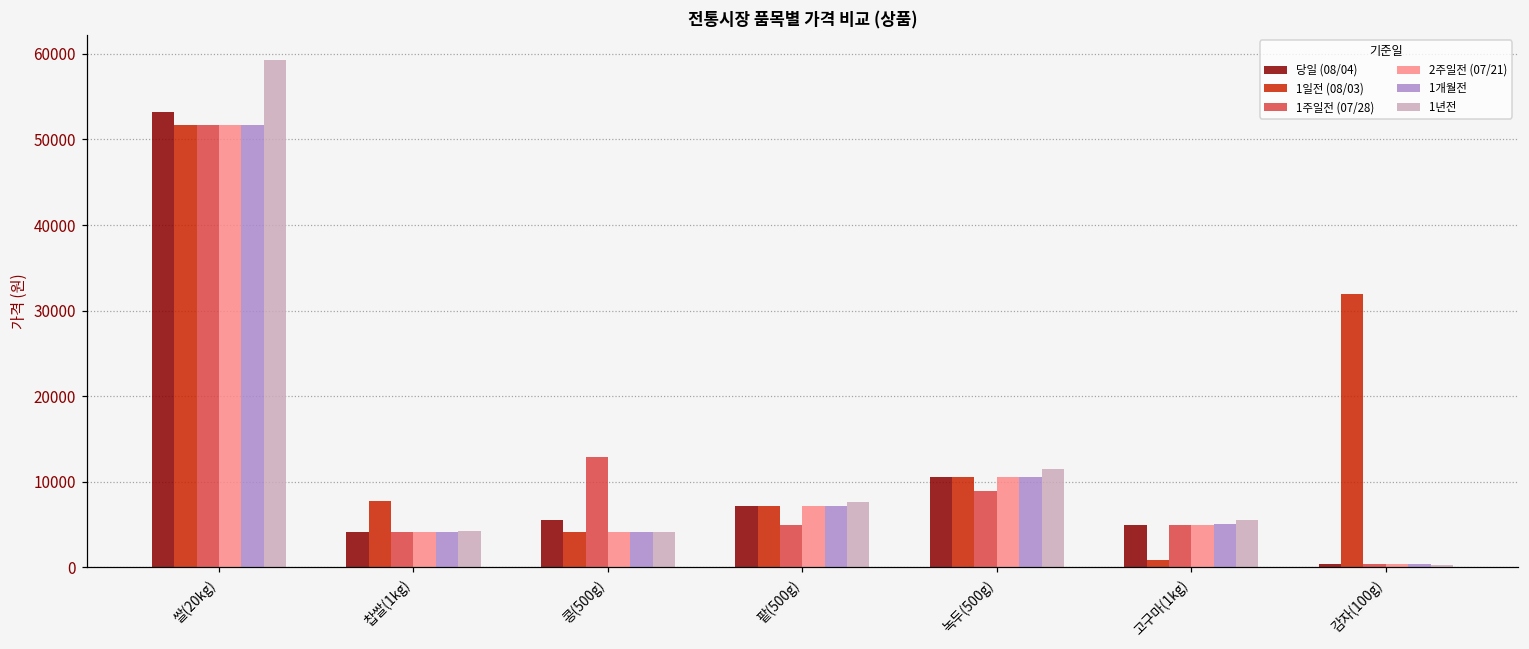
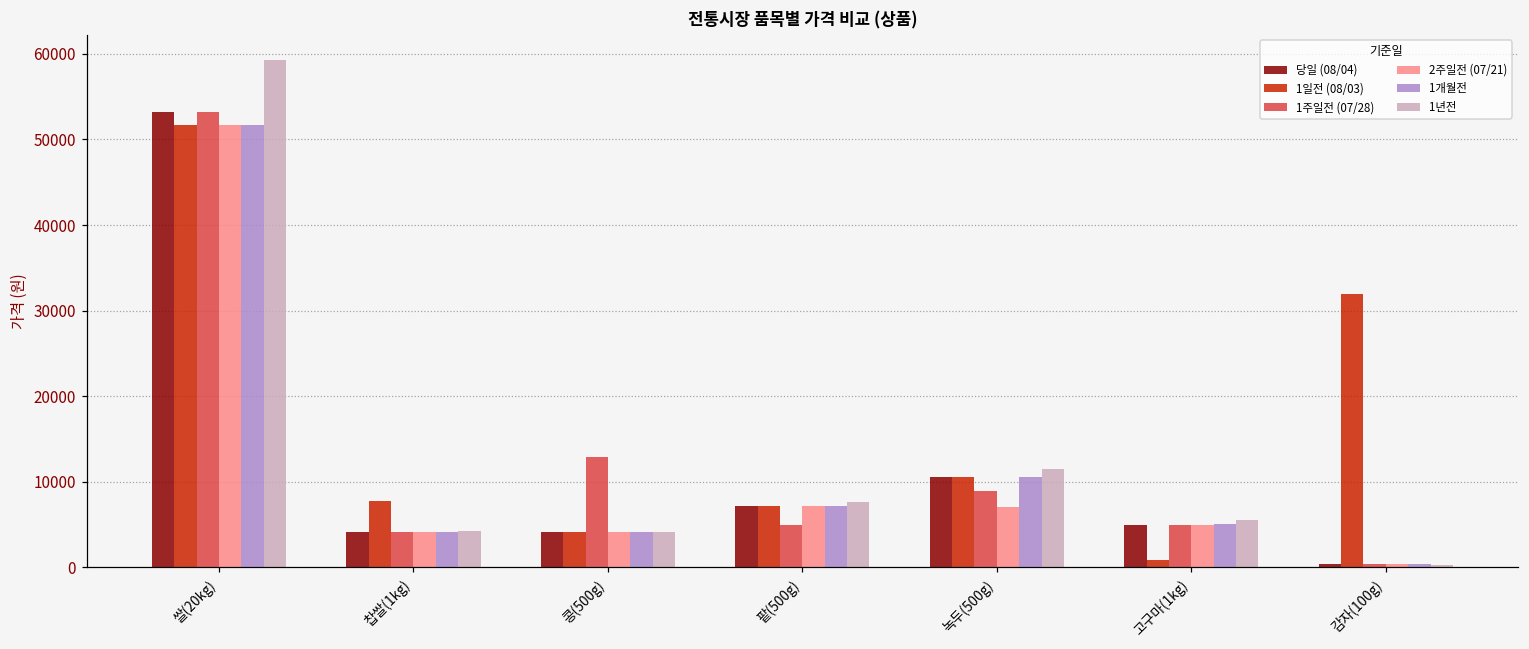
1주일전 (07/28), 쌀(20kg): 52000 -> 53000
당일 (08/04), 콩(500g): 6000 -> 4000
2주일전 (07/21), 녹두(500g): 11000 -> 7000
